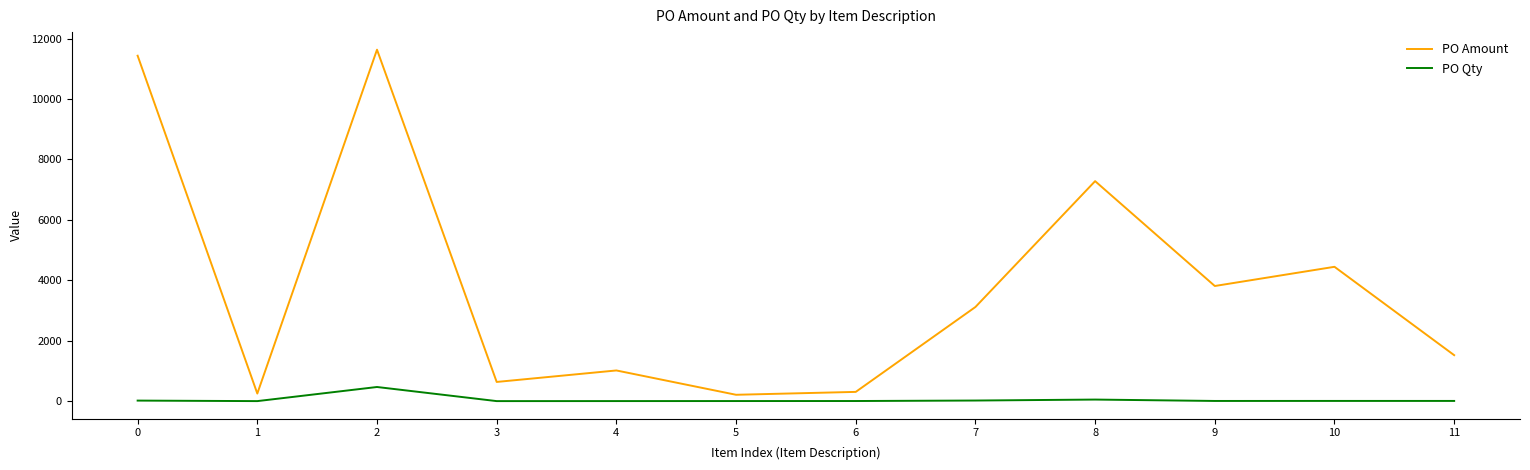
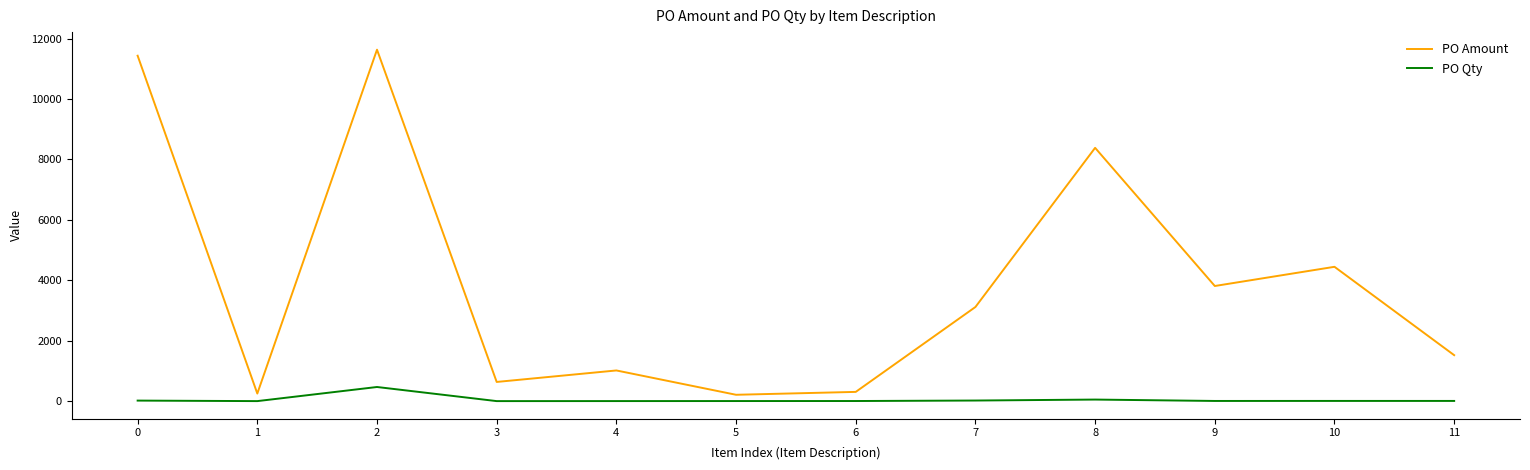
PO Amount, 8: 7300 -> 8400
